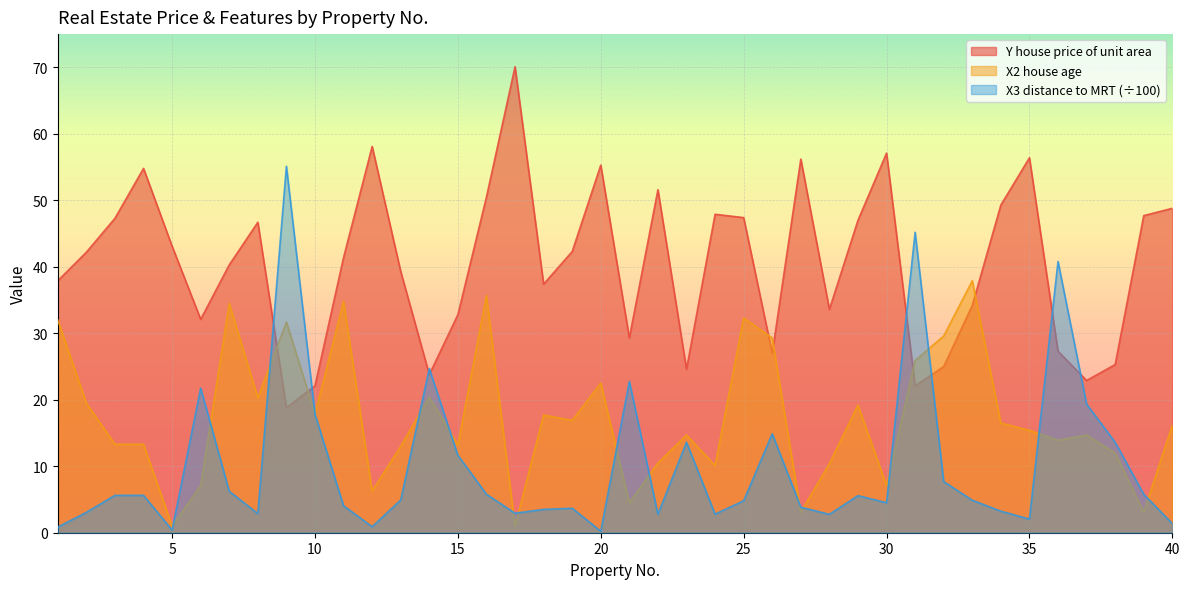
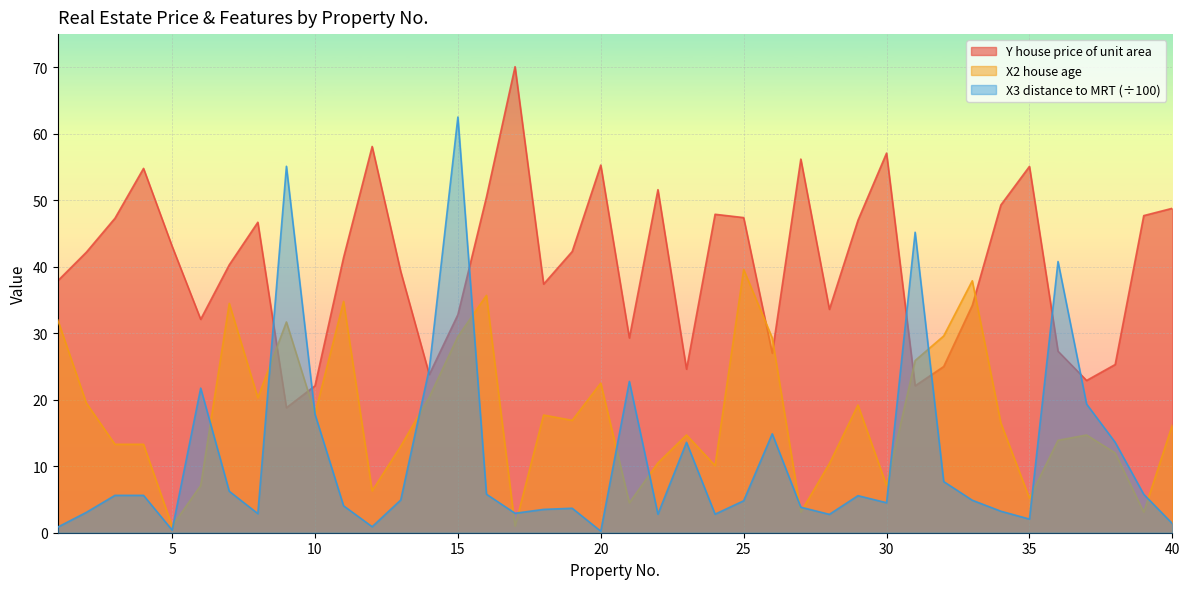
X2 house age, 15: 13 -> 30
X3 distance to MRT (÷100), 15: 12 -> 63
X2 house age, 25: 32 -> 40
Y house price of unit area, 35: 56 -> 55
X2 house age, 35: 15 -> 5
